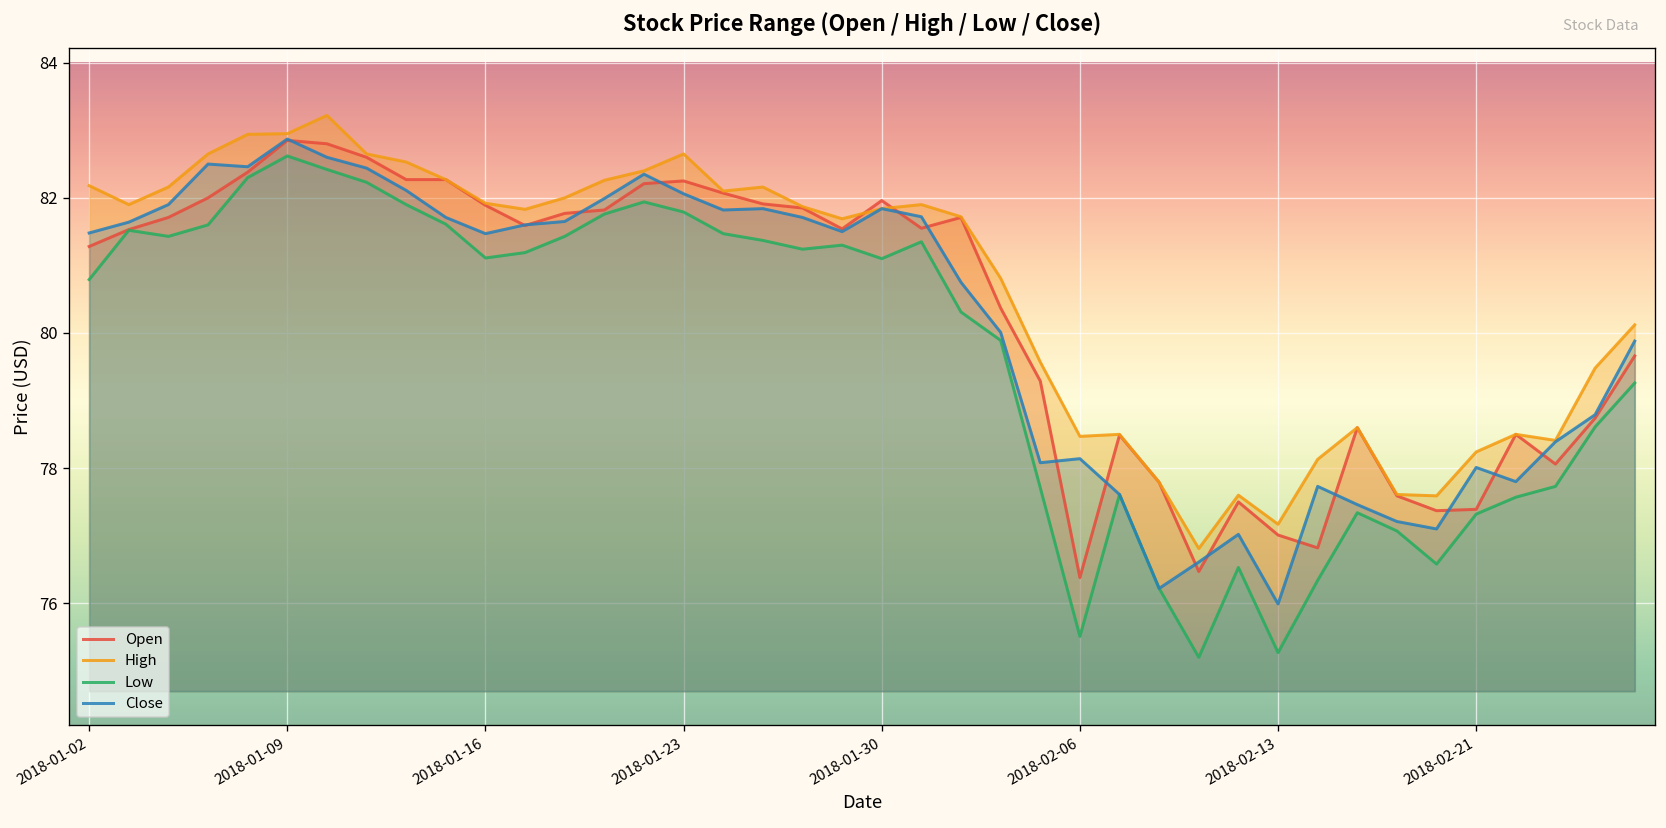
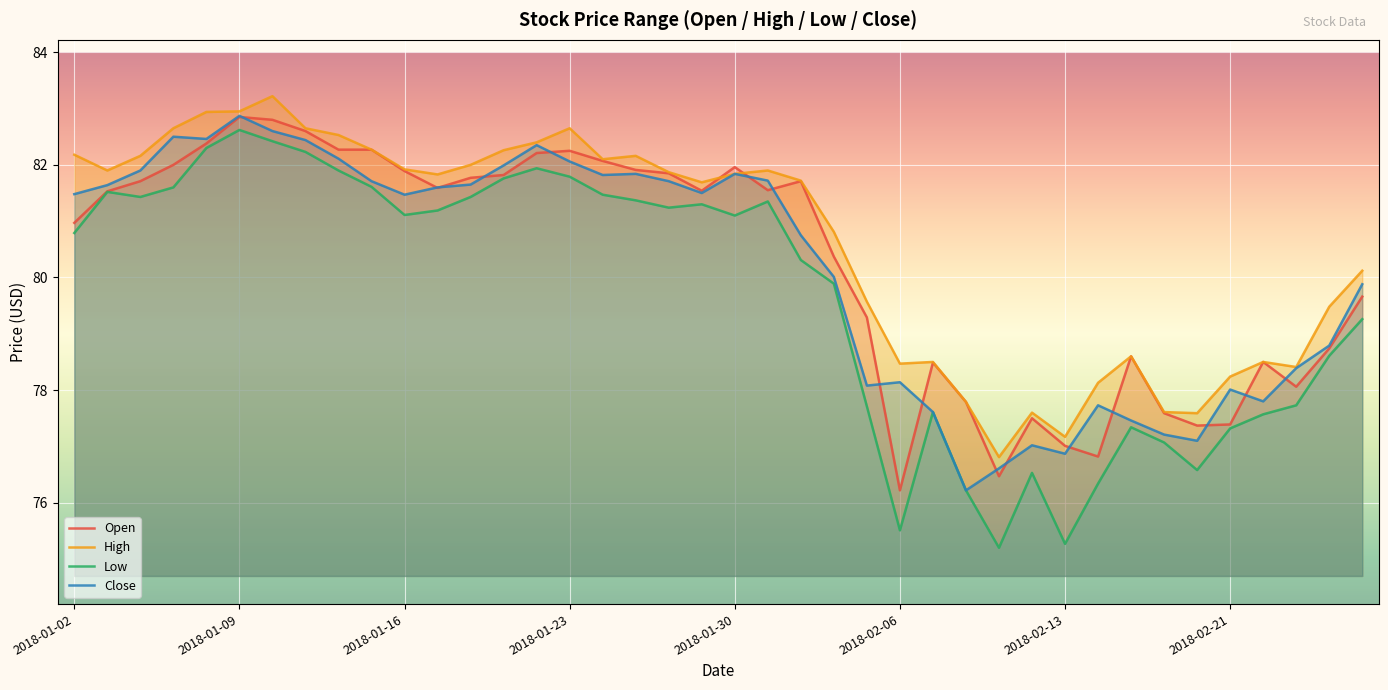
Open, 2018-01-02: 81.3 -> 81.0
Open, 2018-02-06: 76.4 -> 76.2
Close, 2018-02-13: 76.0 -> 76.9
